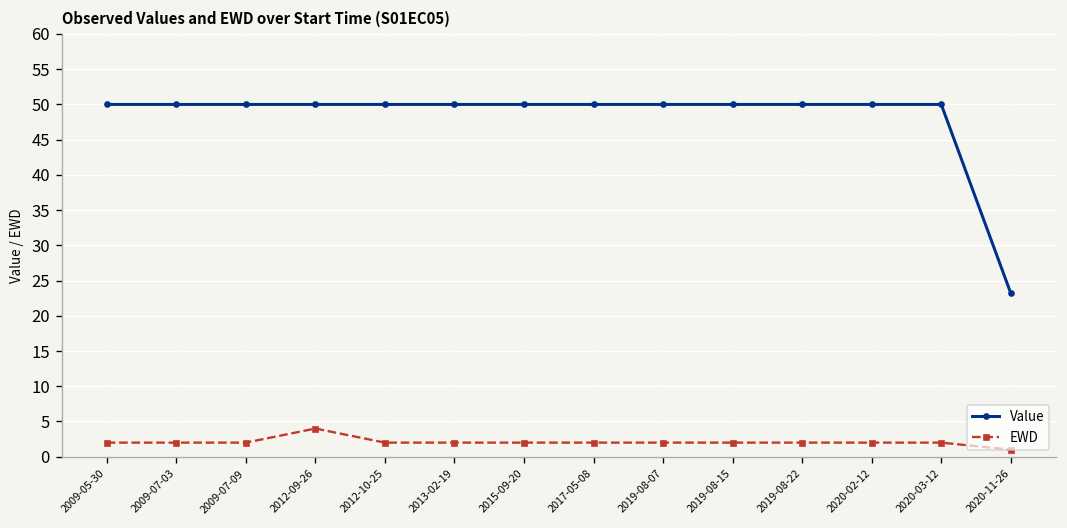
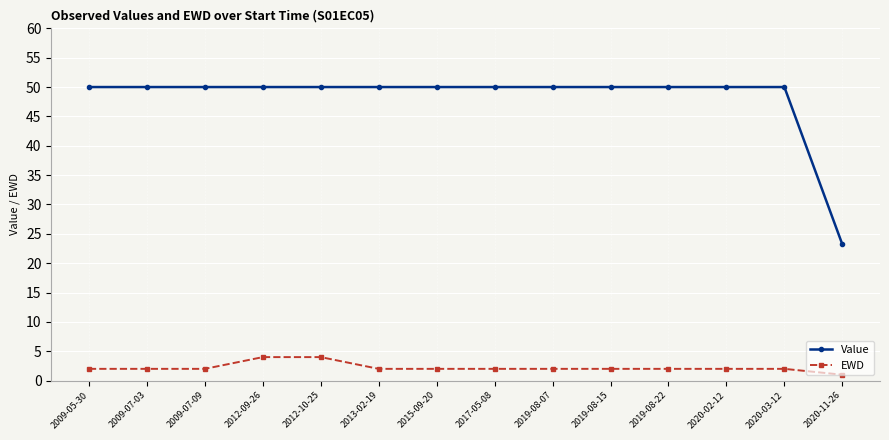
EWD, 2012-10-25: 2 -> 4
